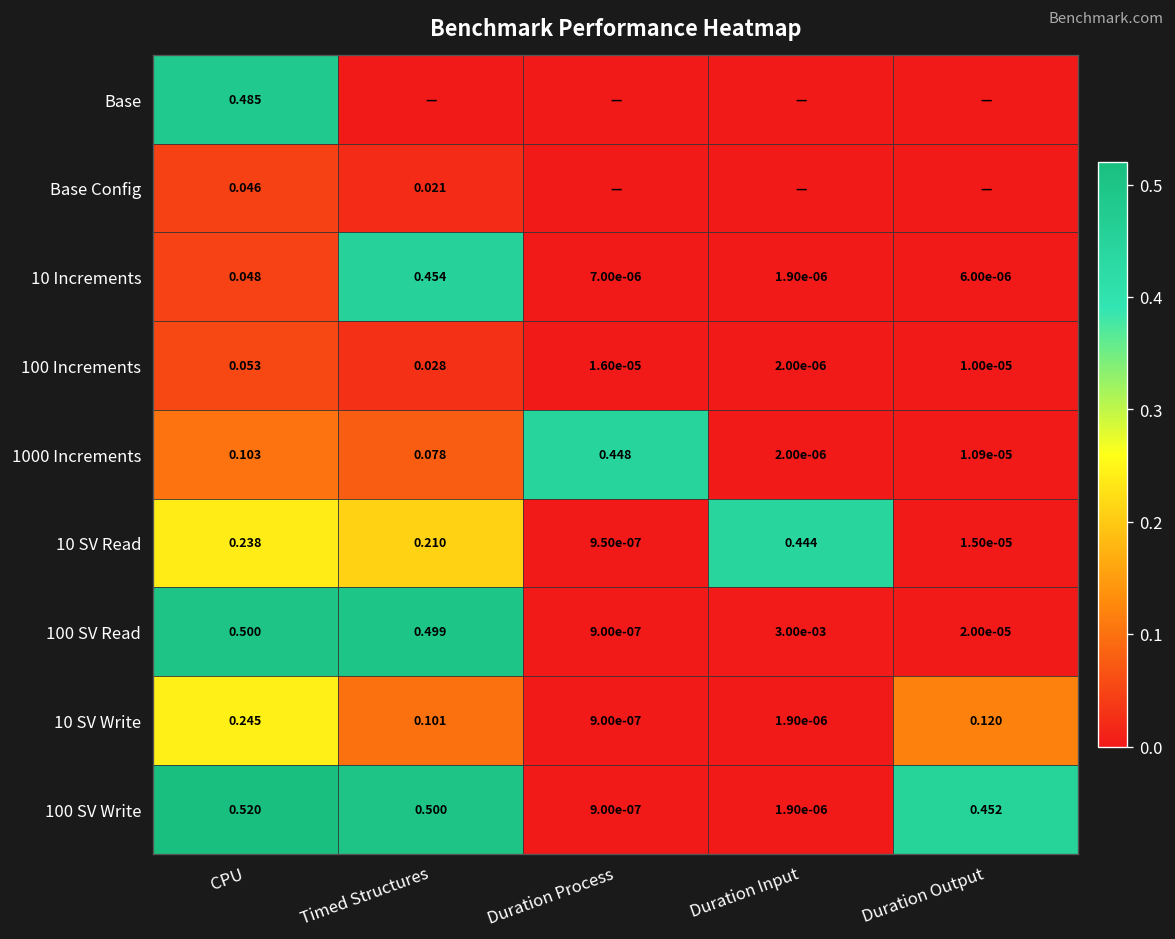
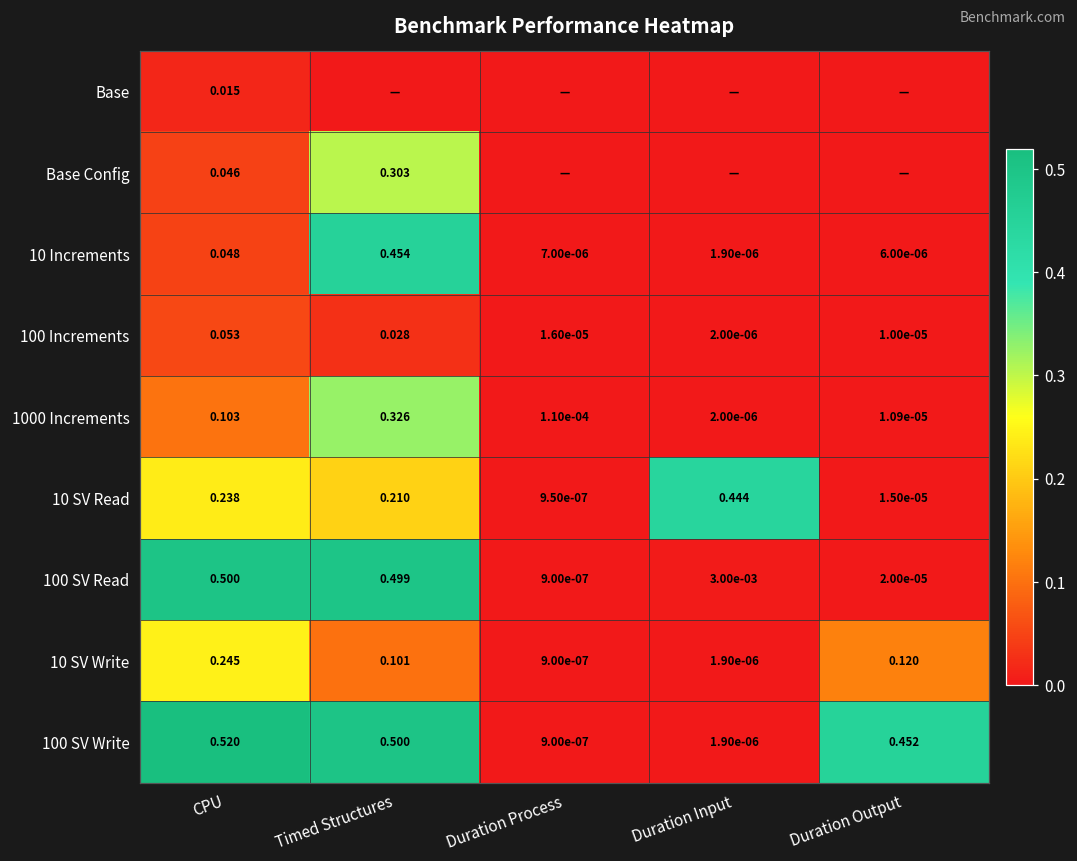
Base, CPU: 0.485 -> 0.015
Base Config, Timed Structures: 0.021 -> 0.303
1000 Increments, Timed Structures: 0.078 -> 0.326
1000 Increments, Duration Process: 0.448 -> 1.10e-04
